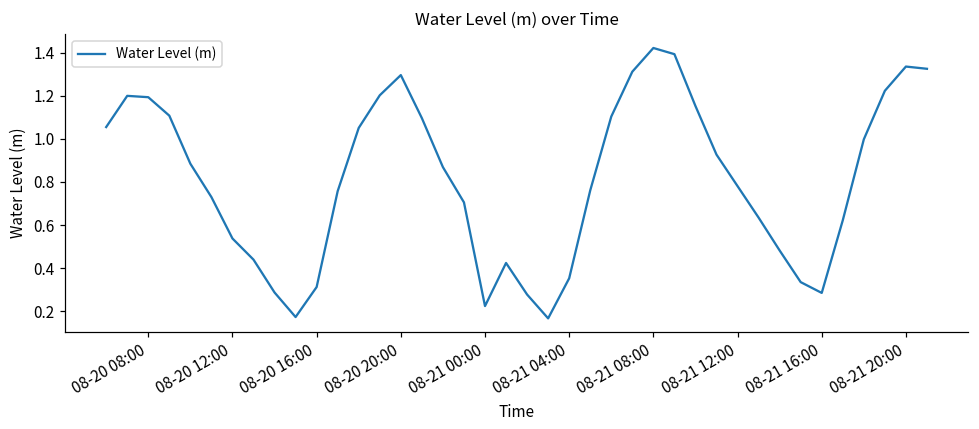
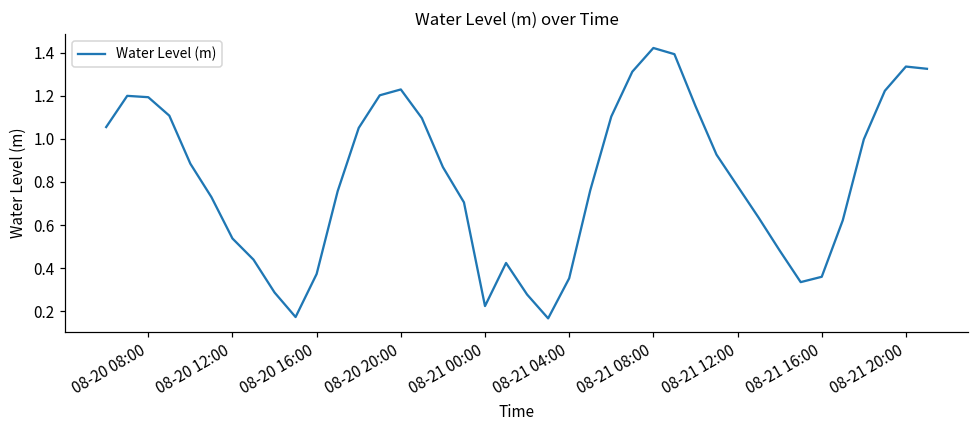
08-20 16:00: 0.31 -> 0.37
08-20 20:00: 1.30 -> 1.23
08-21 16:00: 0.29 -> 0.36
